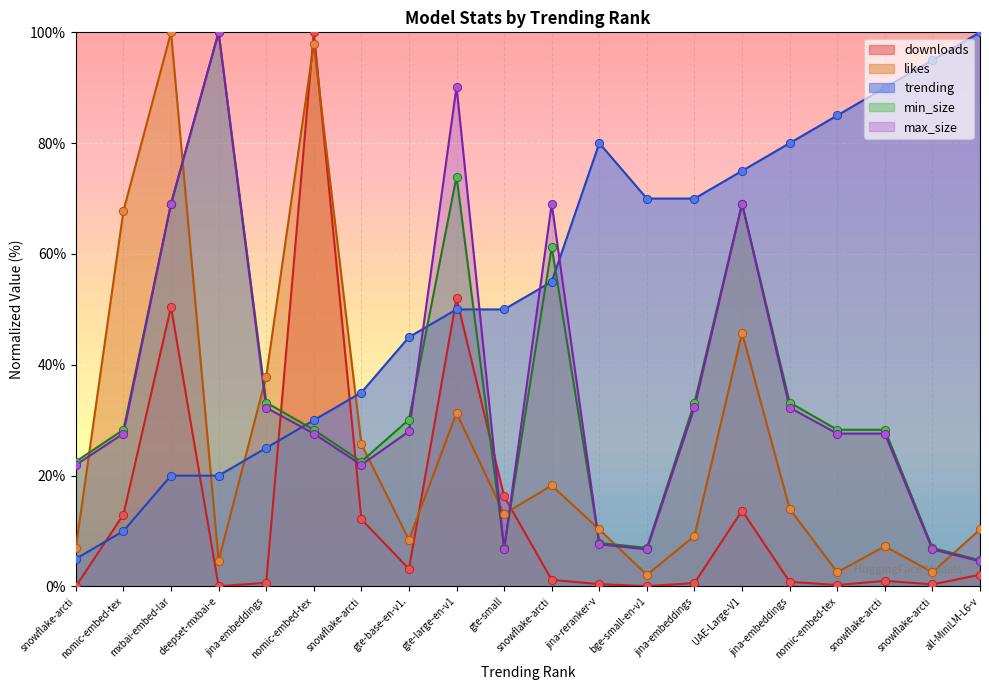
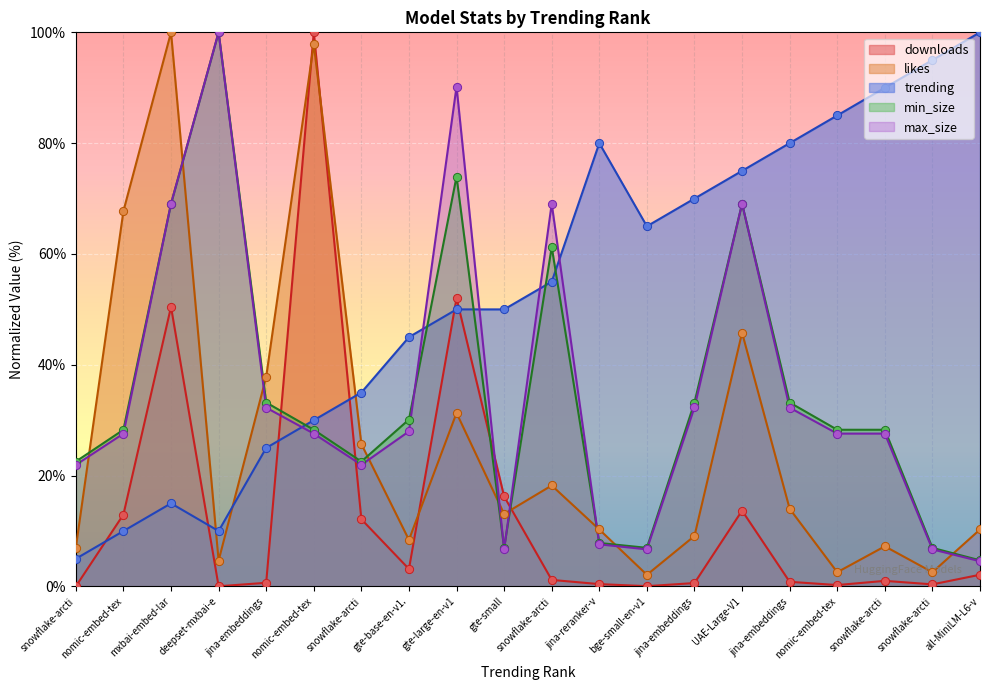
trending, mxbai-embed-lar: 20% -> 15%
trending, deepset-mxbai-e: 20% -> 10%
trending, bge-small-en-v1: 70% -> 65%
